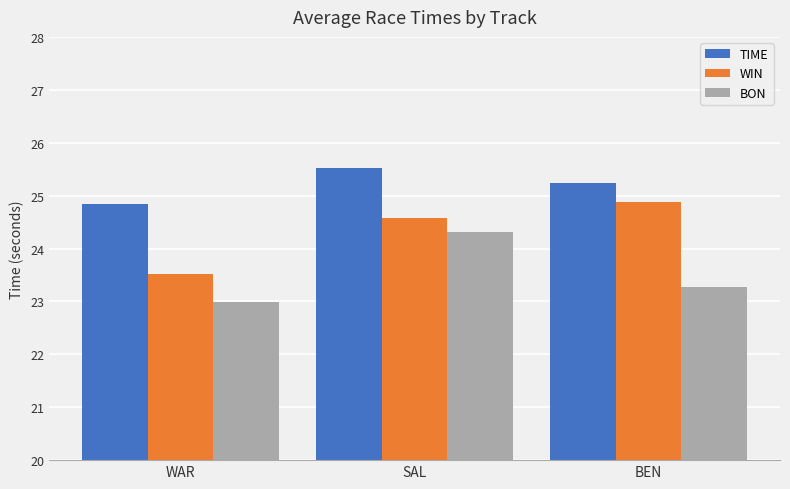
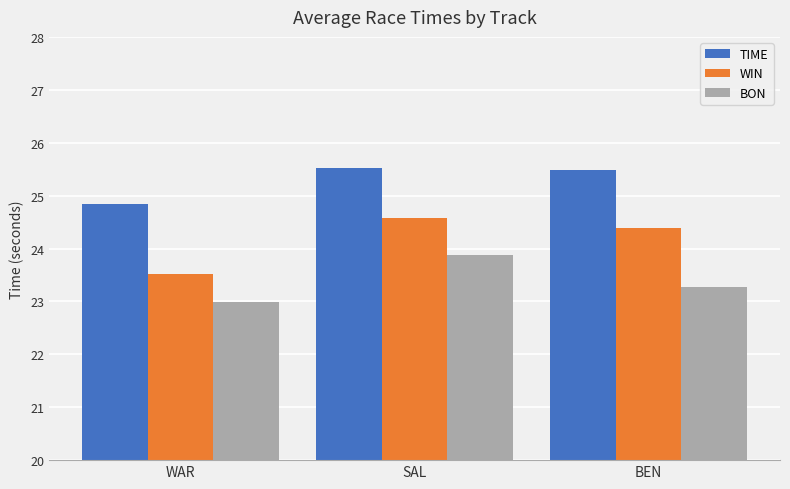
BON, SAL: 24.3 -> 23.9
TIME, BEN: 25.2 -> 25.5
WIN, BEN: 24.9 -> 24.4
